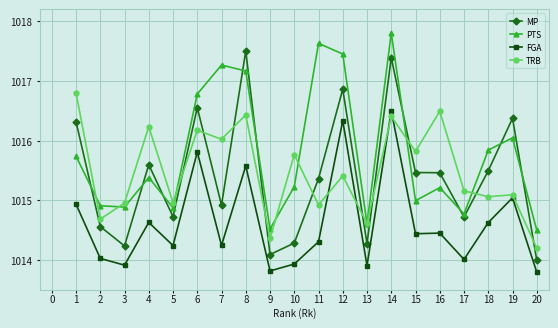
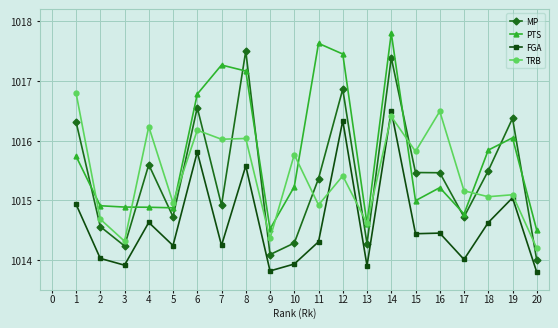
TRB, 3: 1015.0 -> 1014.3
PTS, 4: 1015.4 -> 1014.9
TRB, 8: 1016.4 -> 1016.0
